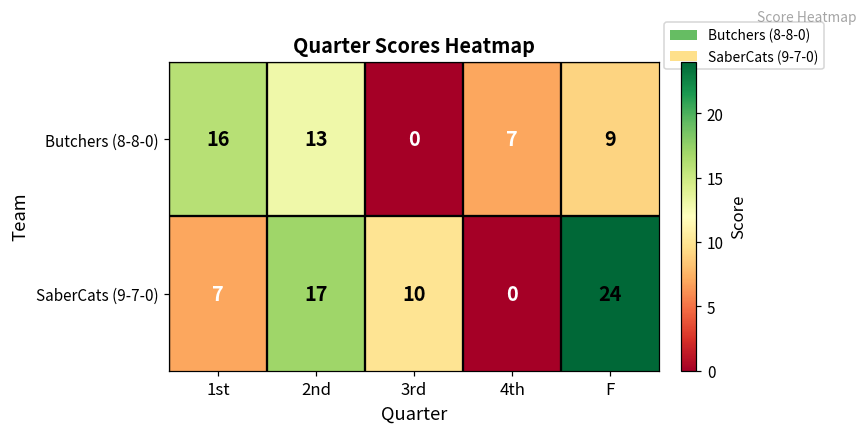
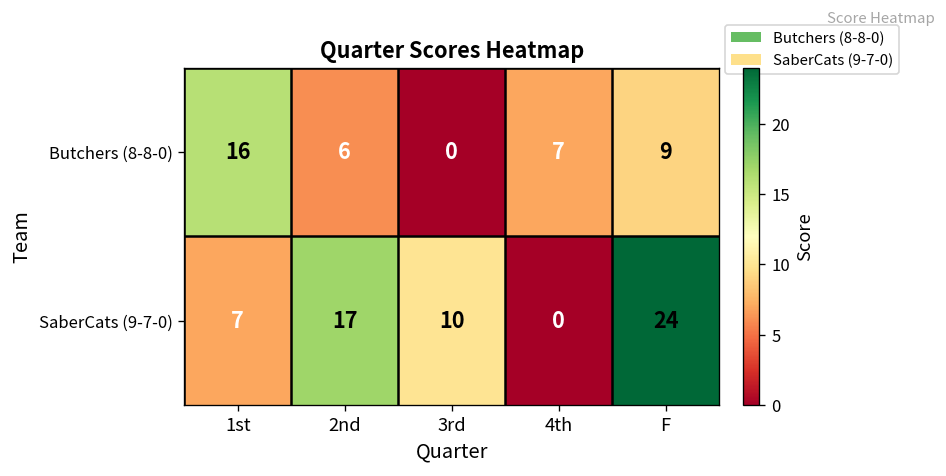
Butchers (8-8-0), 2nd: 13 -> 6
